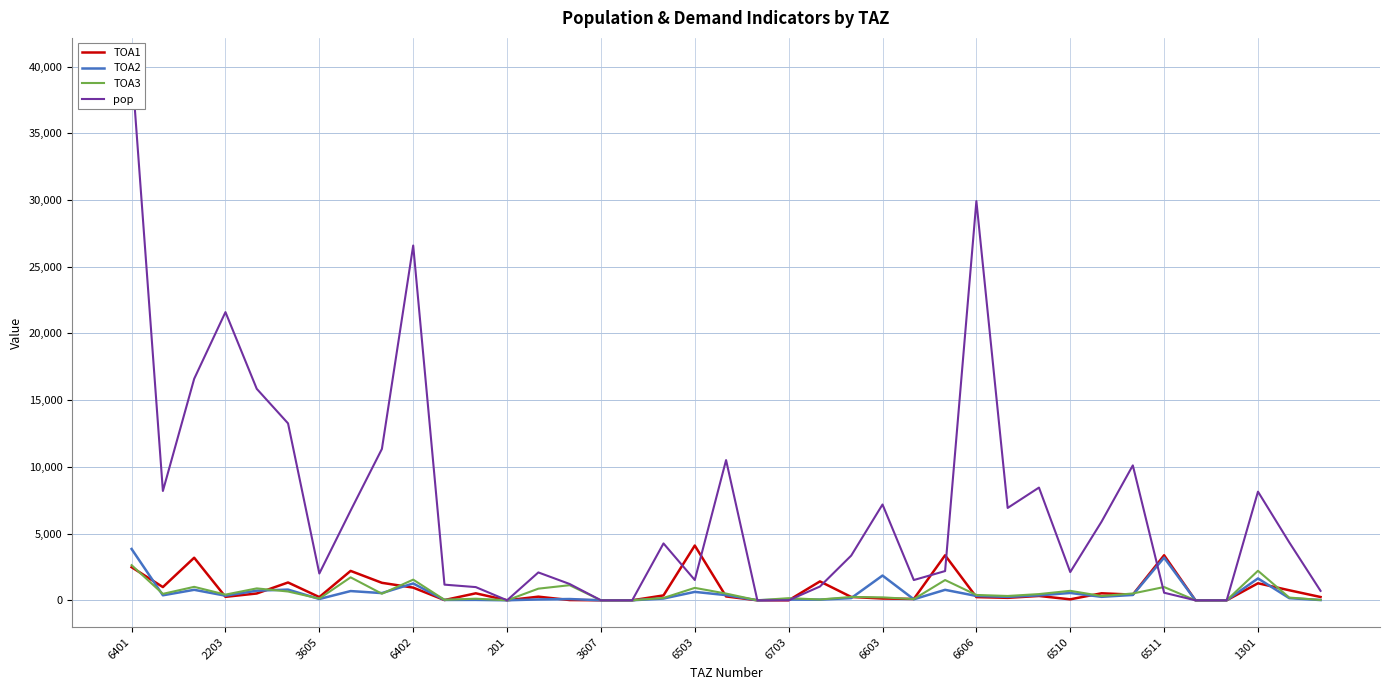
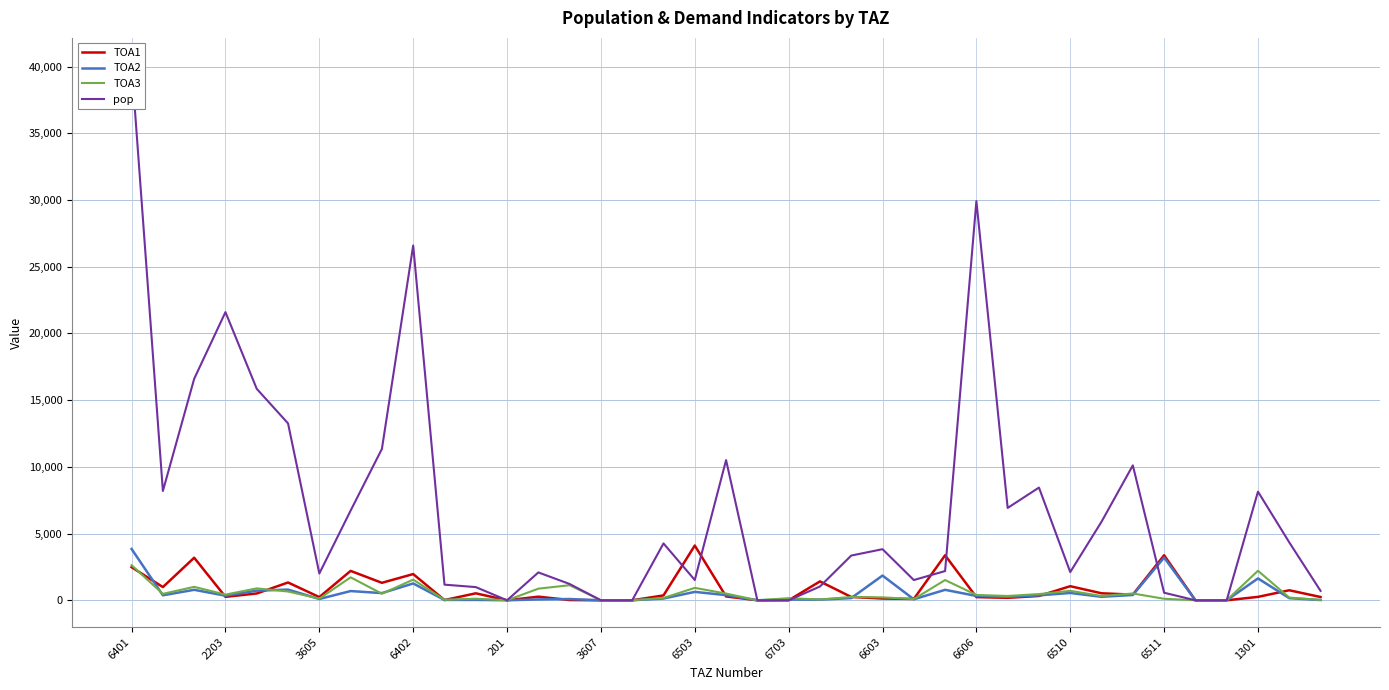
TOA1, 6402: 900 -> 2,000
pop, 6603: 7,200 -> 3,800
TOA1, 6510: 100 -> 1,100
TOA3, 6511: 1,000 -> 100
TOA1, 1301: 1,300 -> 300
